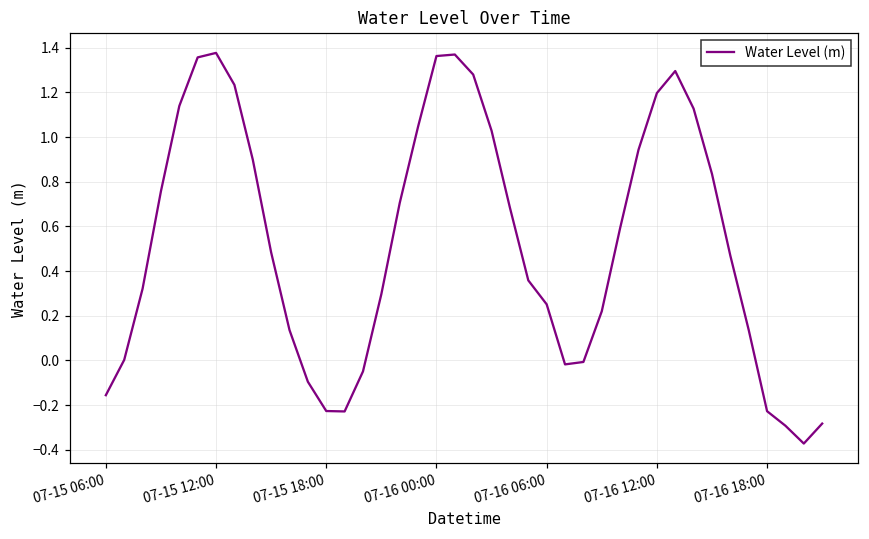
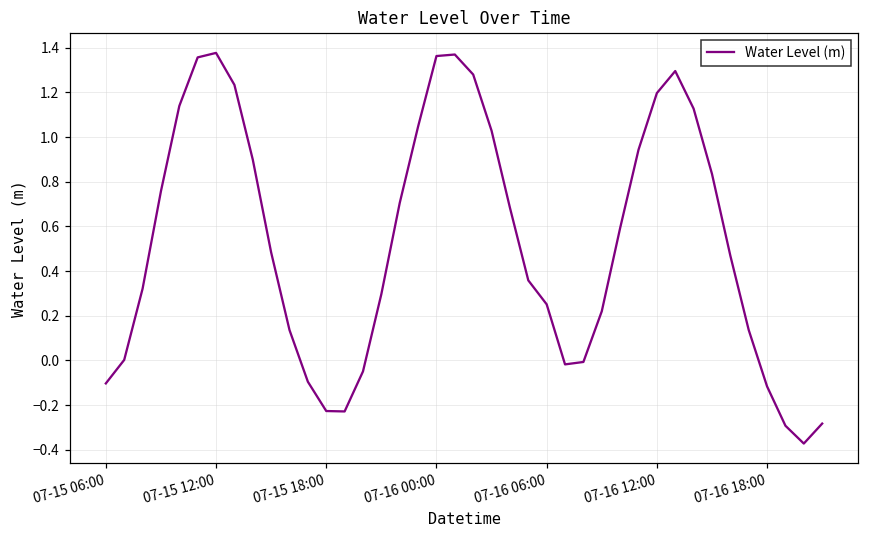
07-15 06:00: -0.16 -> -0.10
07-16 18:00: -0.23 -> -0.12
